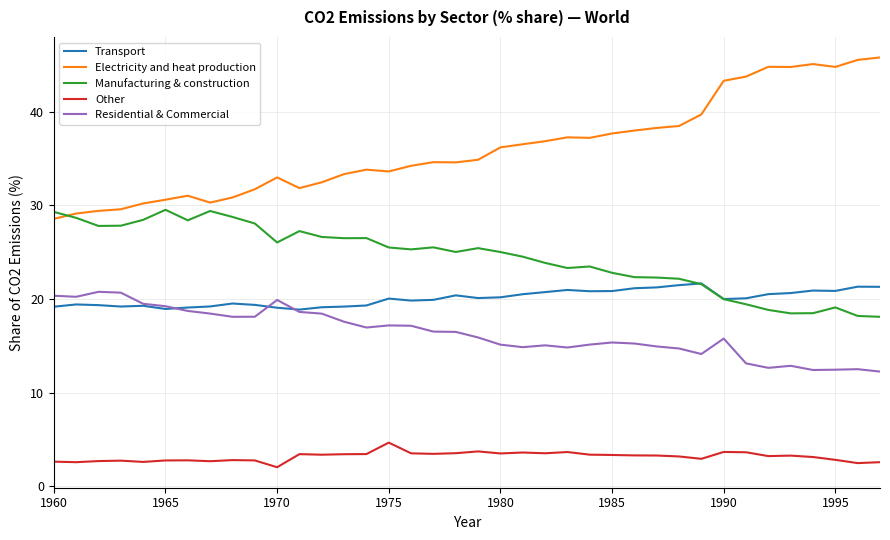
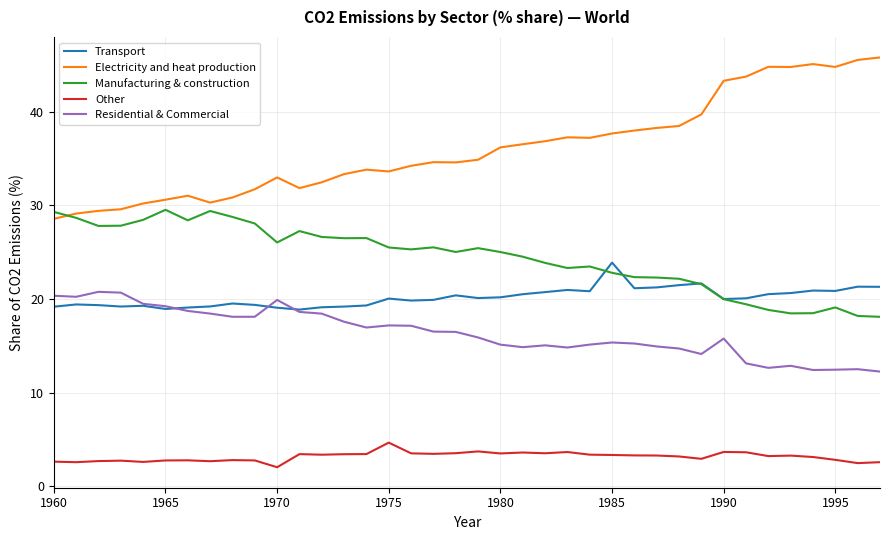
Transport, 1985: 21 -> 24
